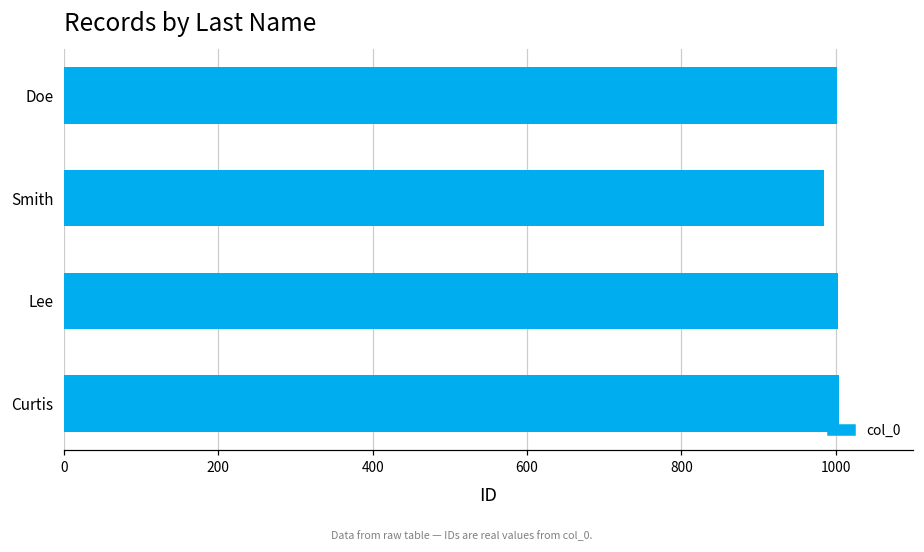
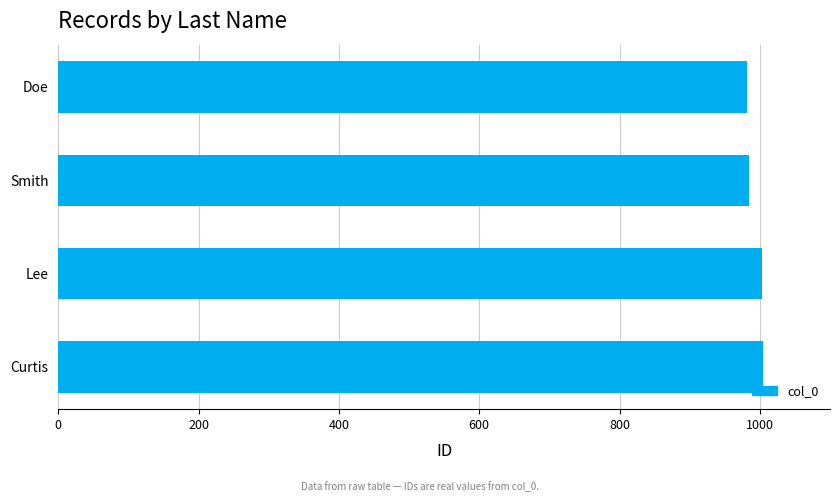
Doe: 1000 -> 980
